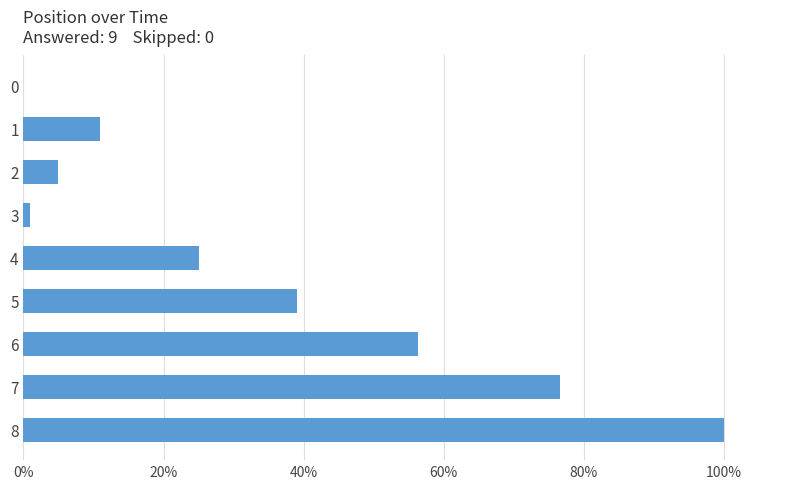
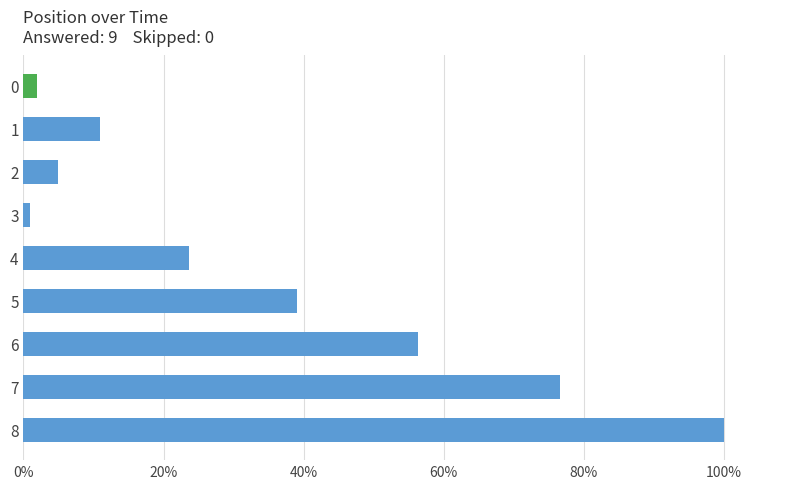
0: 0% -> 2%
4: 25% -> 24%
